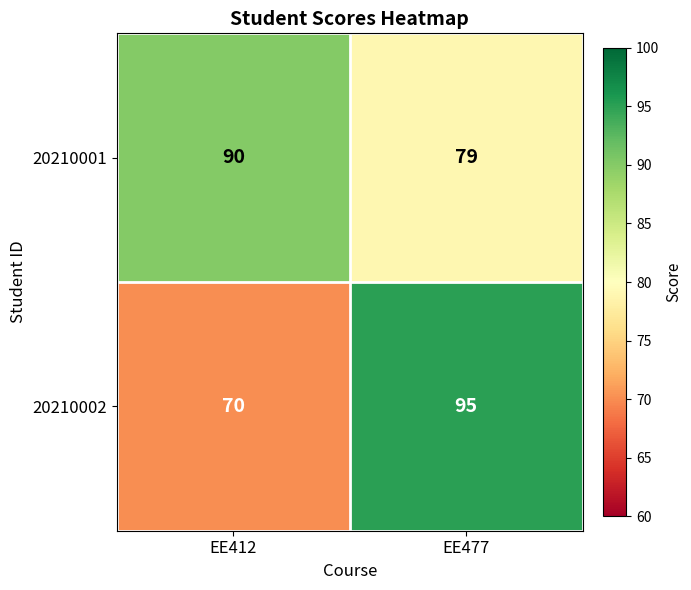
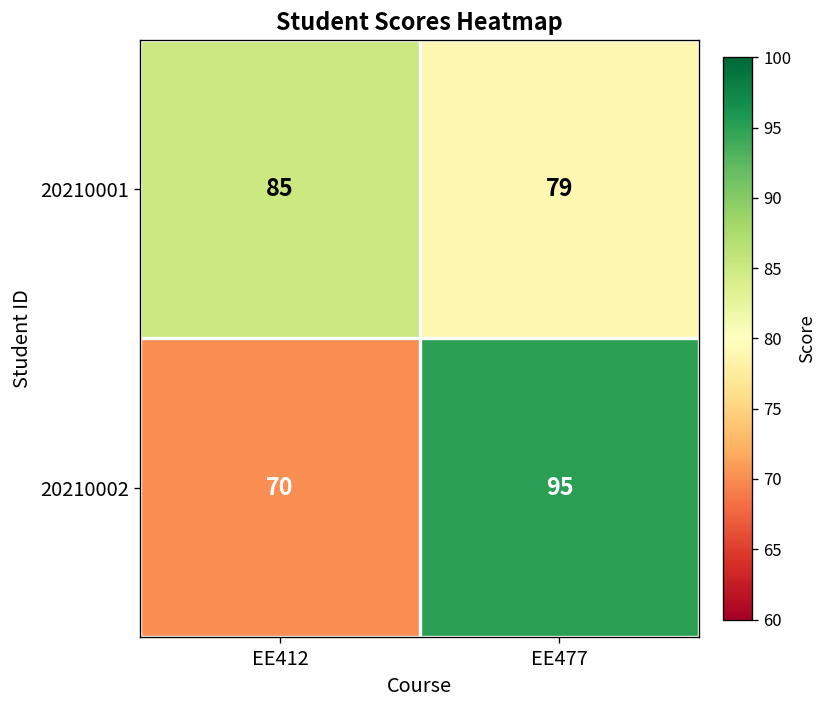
20210001, EE412: 90 -> 85
